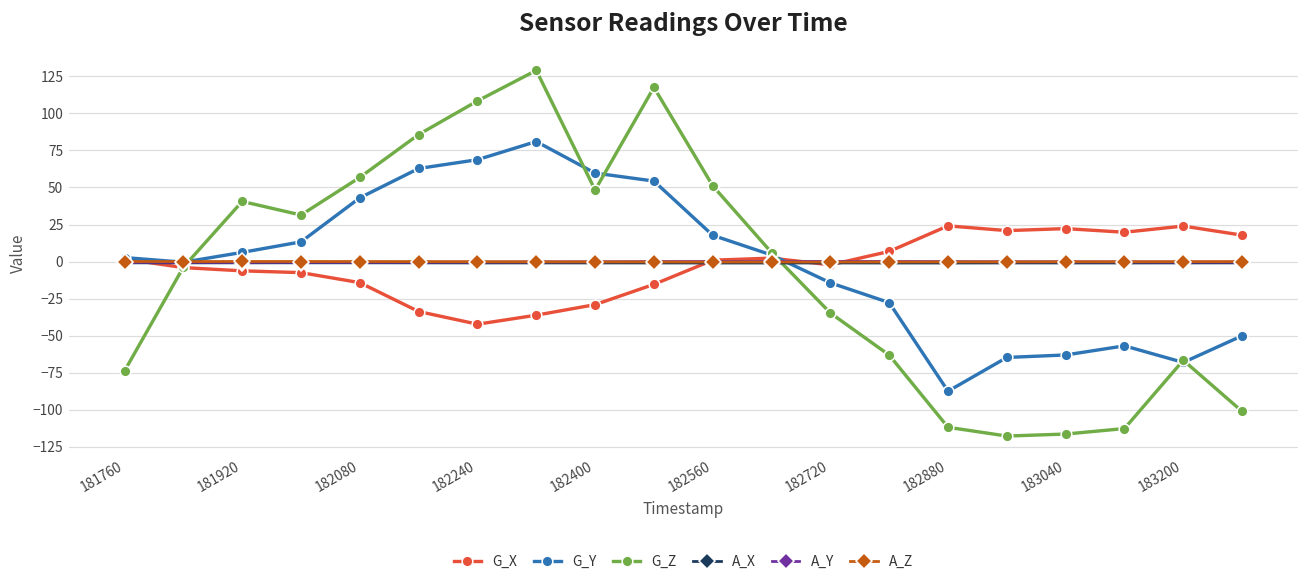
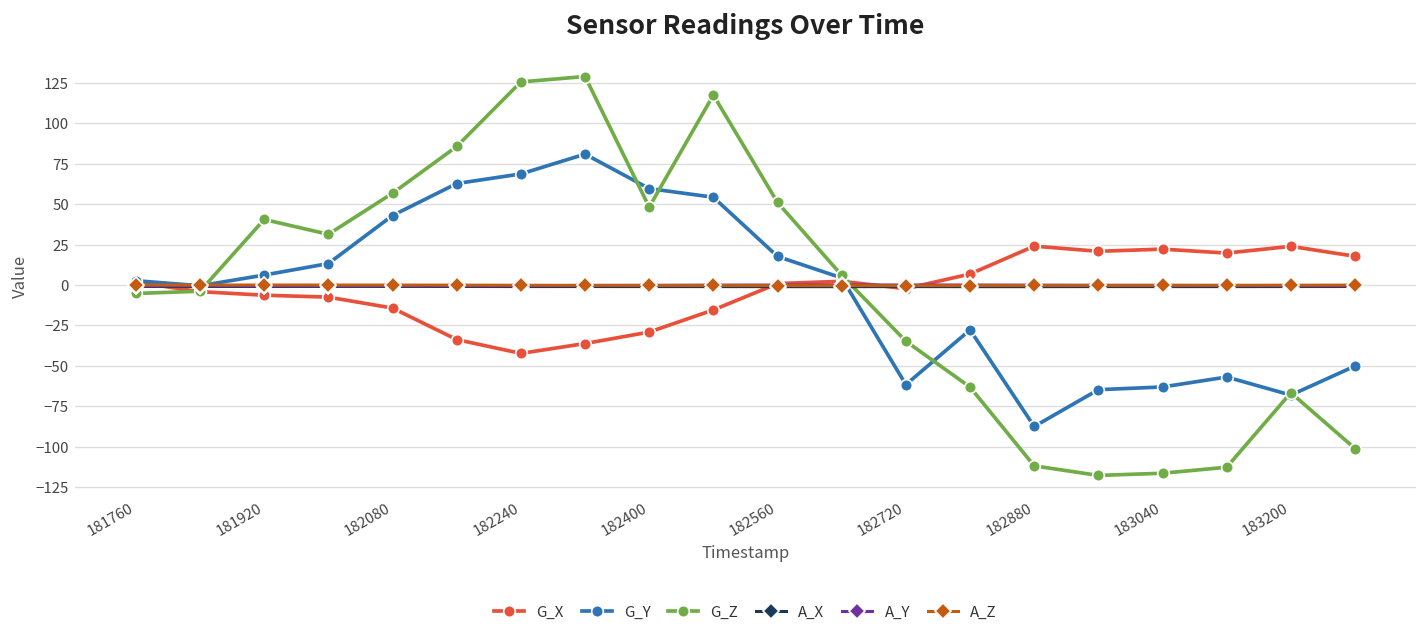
G_Z, 181760: -74 -> -5
G_Z, 182240: 108 -> 126
G_Y, 182720: -14 -> -62
